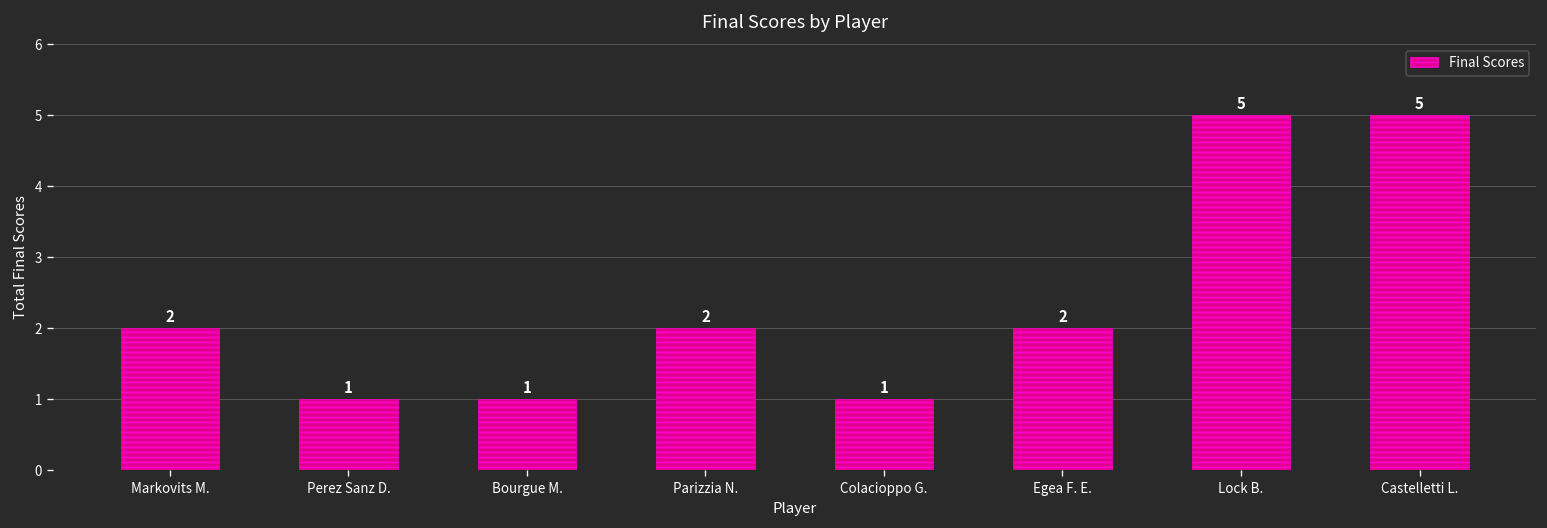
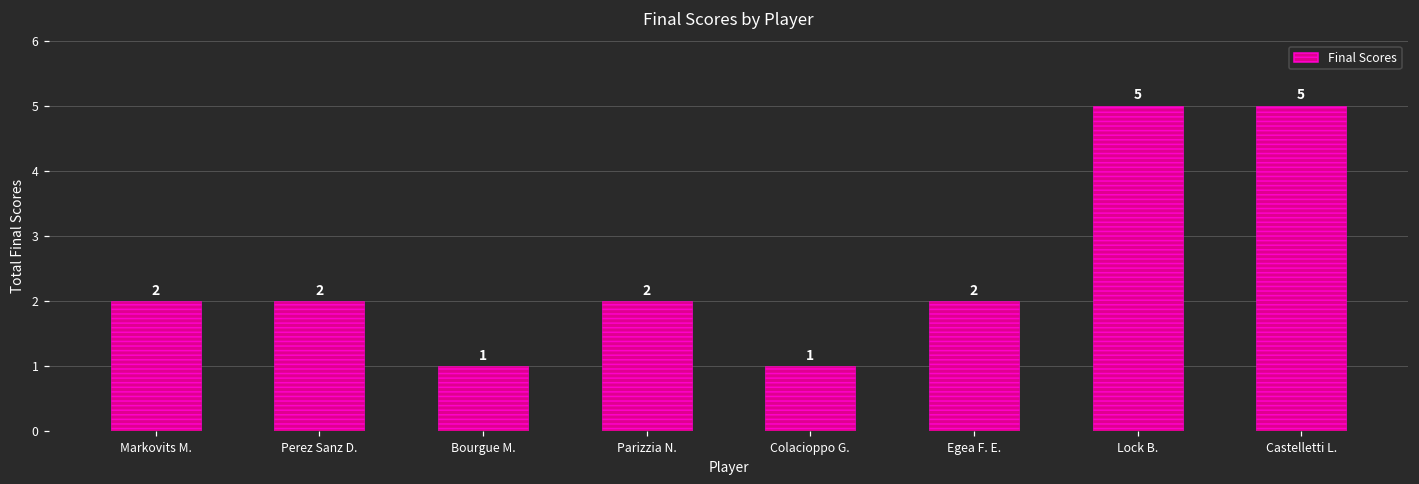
Perez Sanz D.: 1 -> 2
